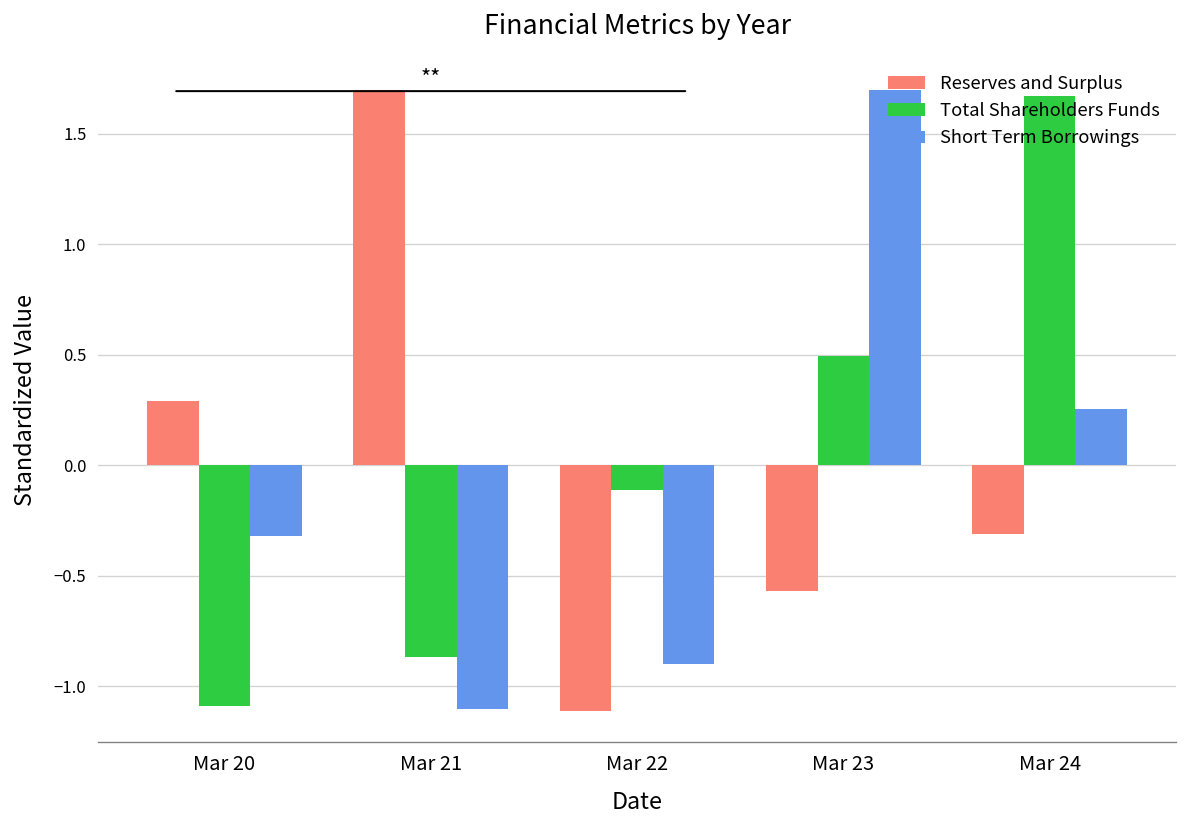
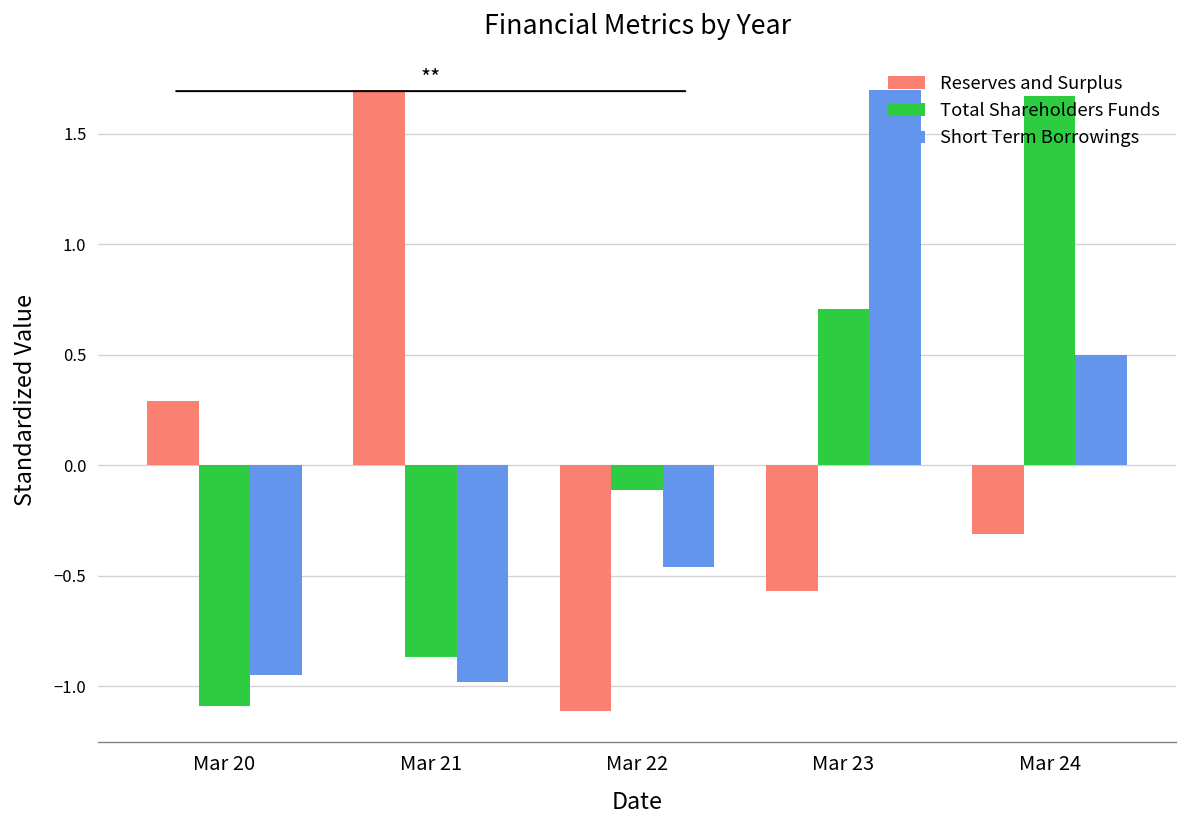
Short Term Borrowings, Mar 20: -0.32 -> -0.95
Short Term Borrowings, Mar 21: -1.11 -> -0.98
Short Term Borrowings, Mar 22: -0.90 -> -0.46
Total Shareholders Funds, Mar 23: 0.49 -> 0.71
Short Term Borrowings, Mar 24: 0.26 -> 0.50
